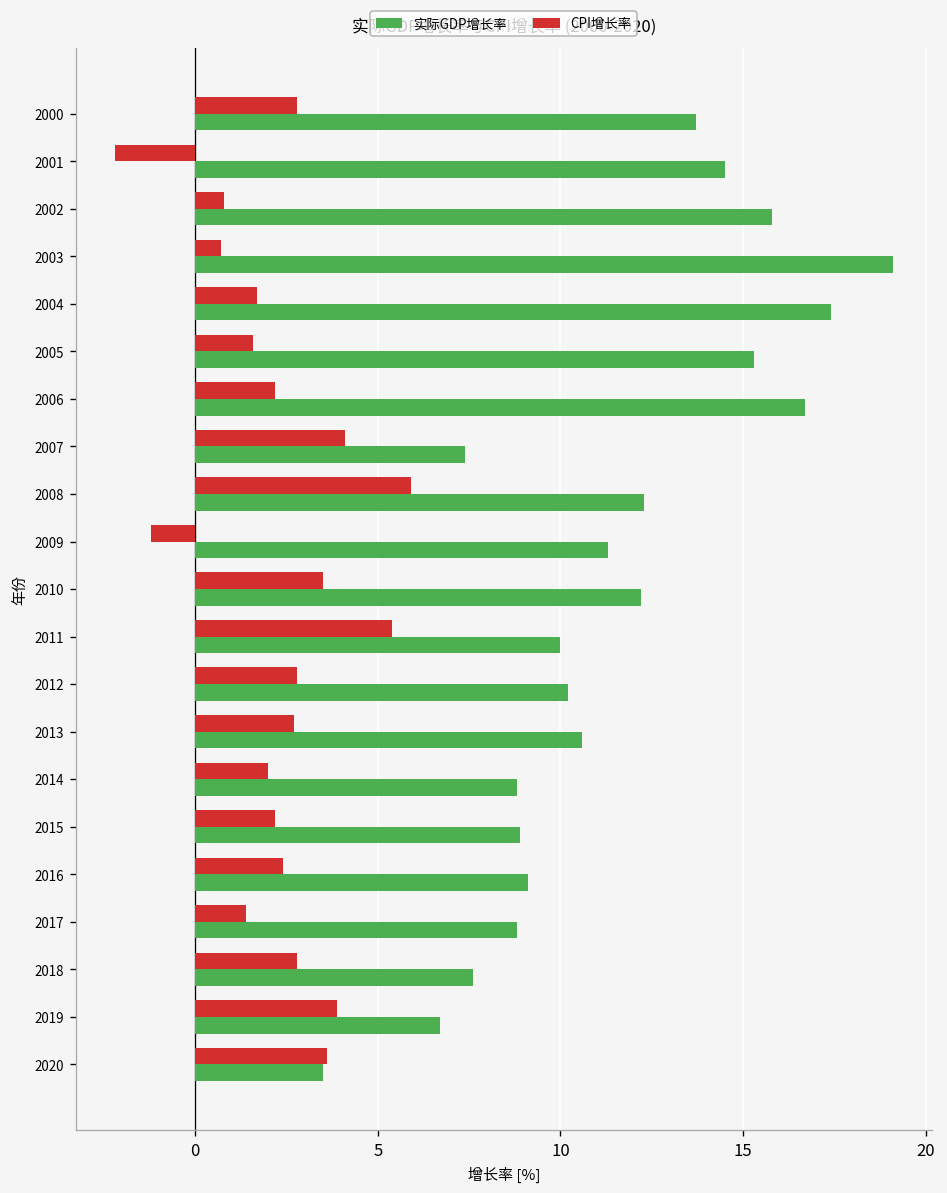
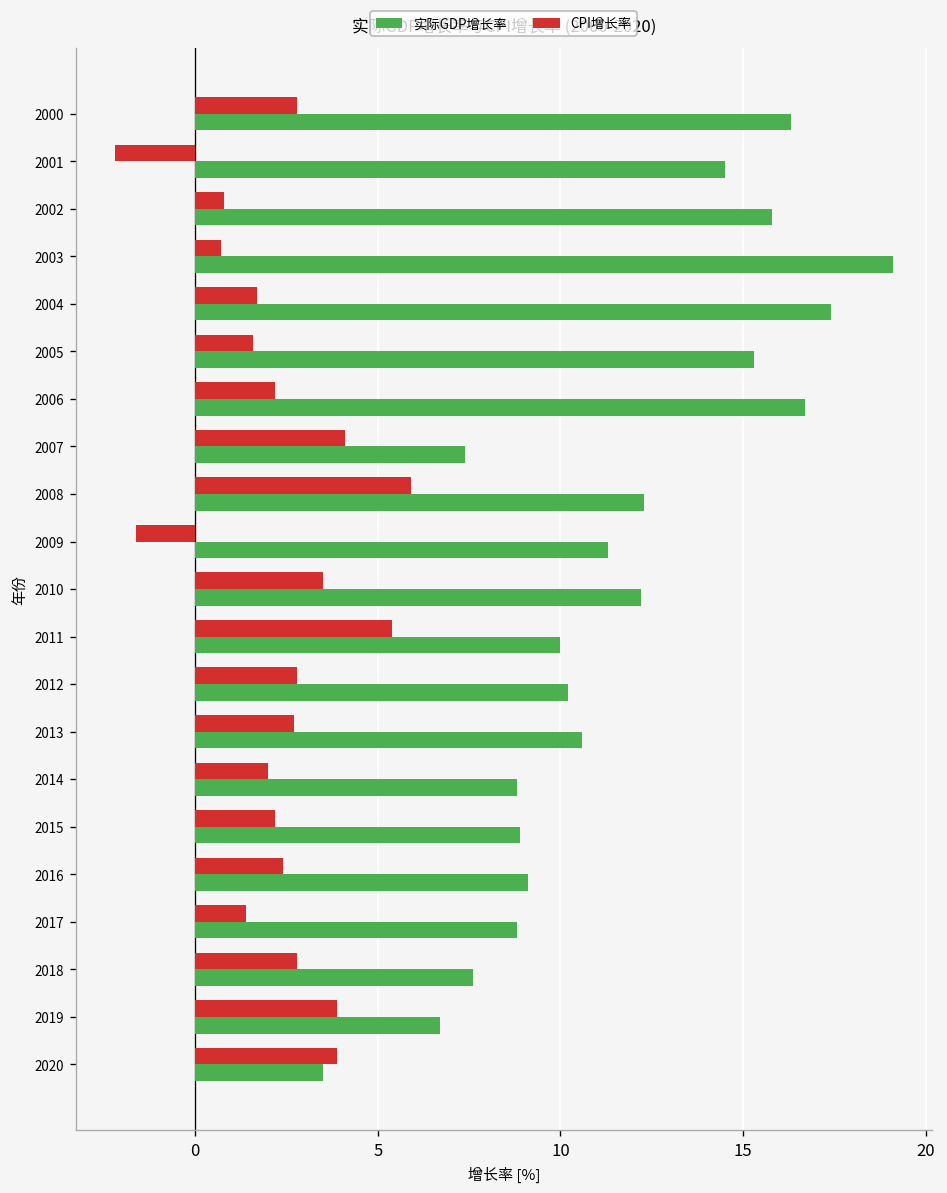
实际GDP增长率, 2000: 13.7 -> 16.3
CPI增长率, 2009: -1.2 -> -1.6
CPI增长率, 2020: 3.6 -> 3.9
